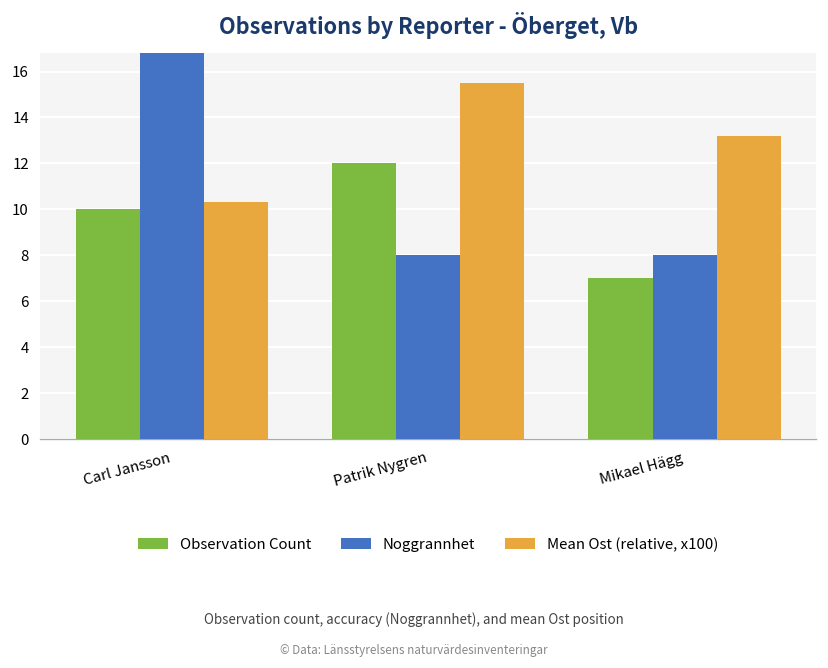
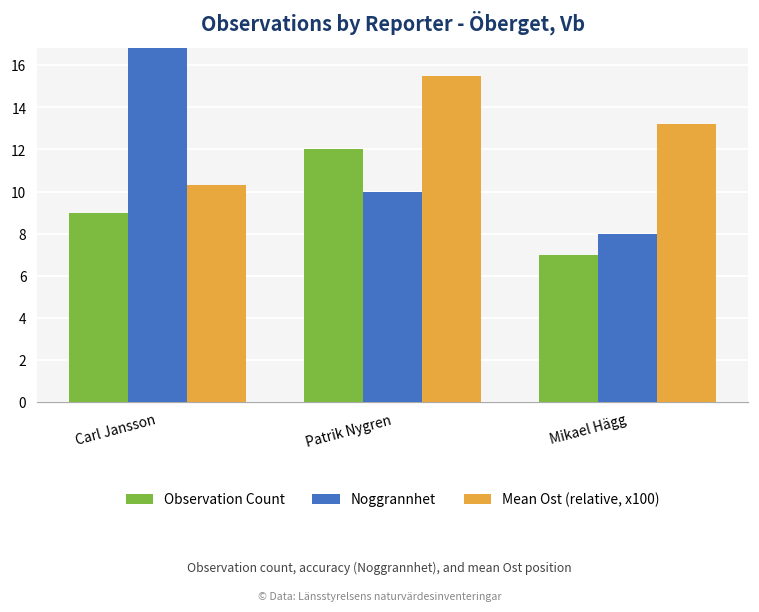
Observation Count, Carl Jansson: 10 -> 9
Noggrannhet, Patrik Nygren: 8 -> 10
